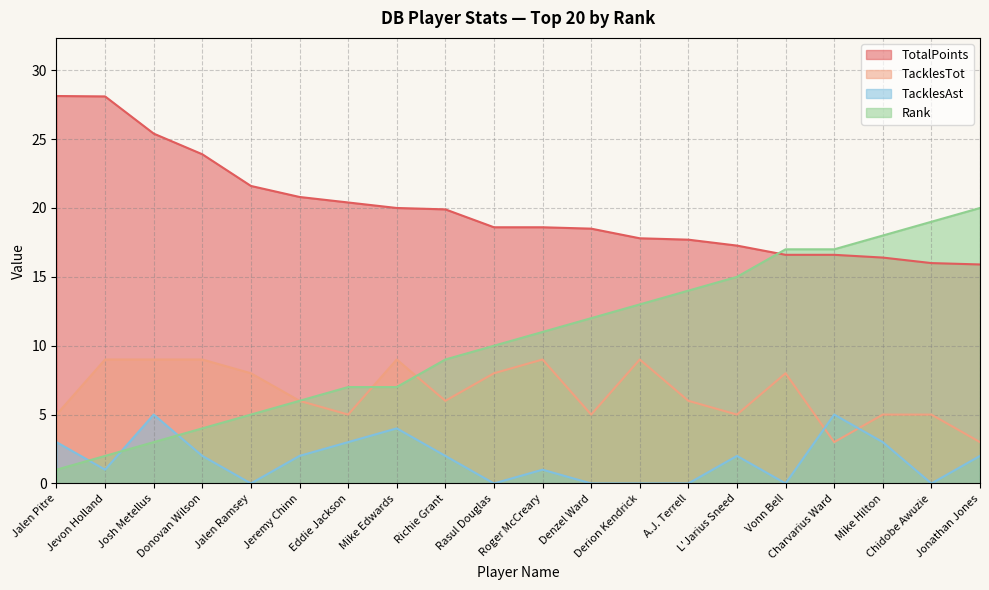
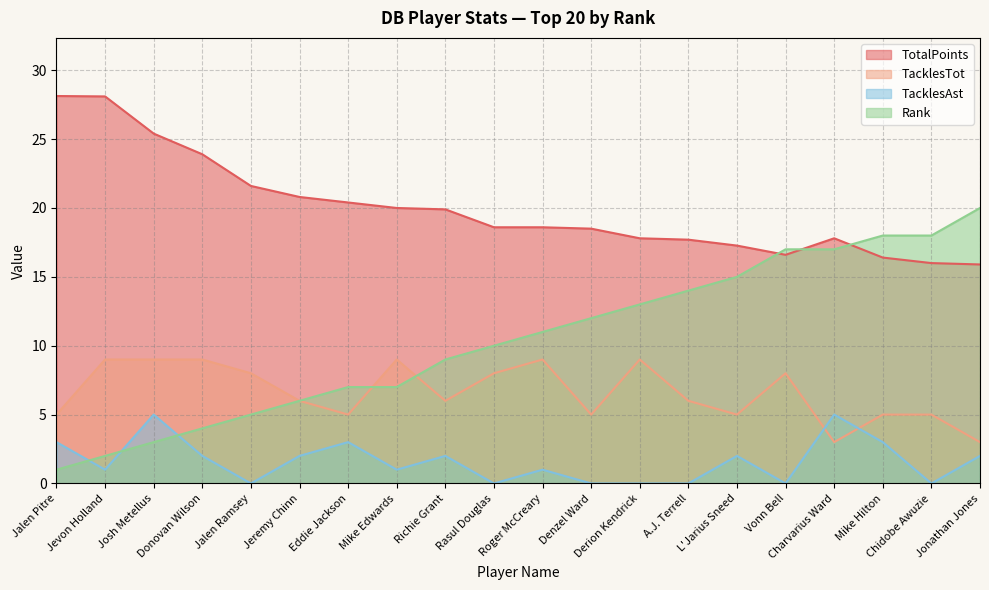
TacklesAst, Mike Edwards: 4 -> 1
TotalPoints, Charvarius Ward: 16.6 -> 17.8
Rank, Chidobe Awuzie: 19 -> 18
